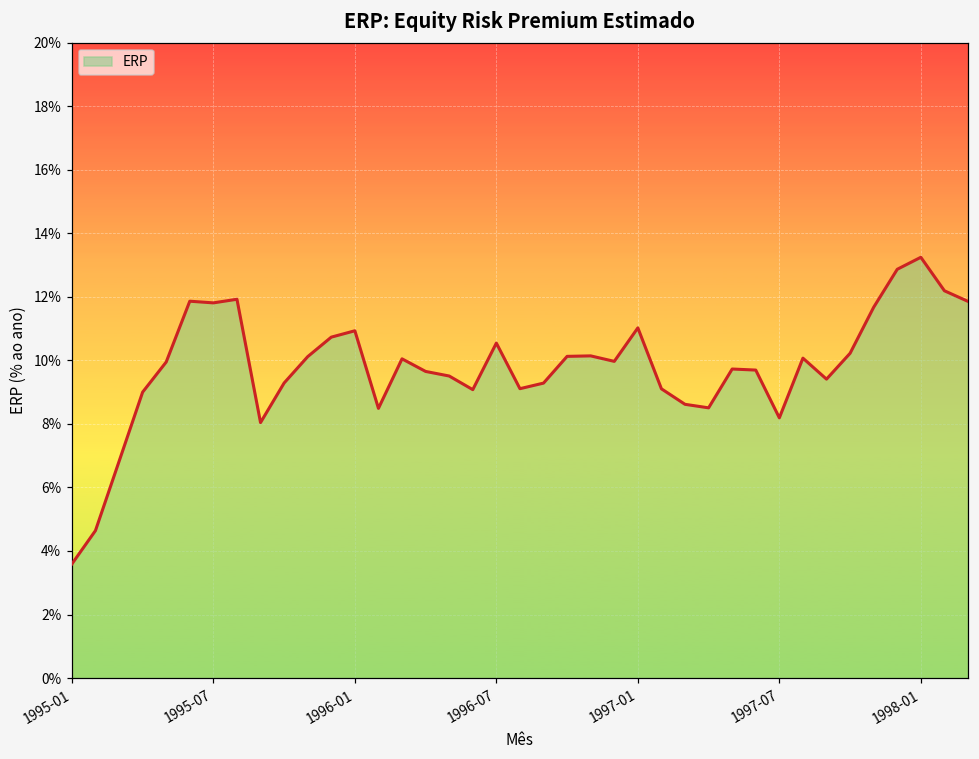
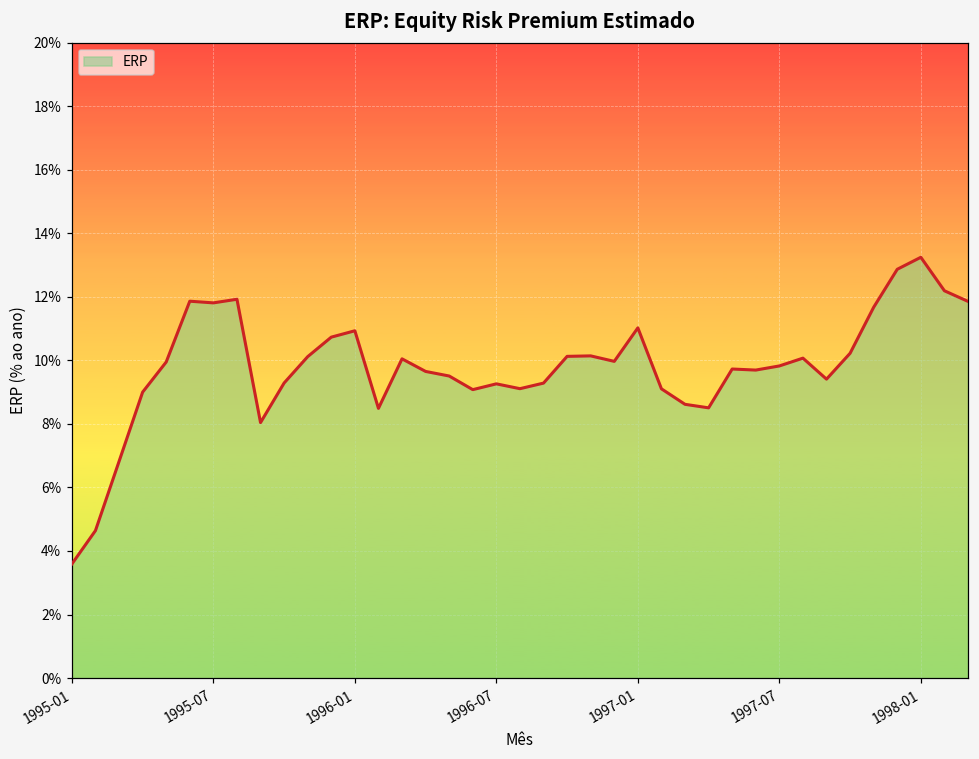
1996-07: 10.5% -> 9.3%
1997-07: 8.2% -> 9.8%
